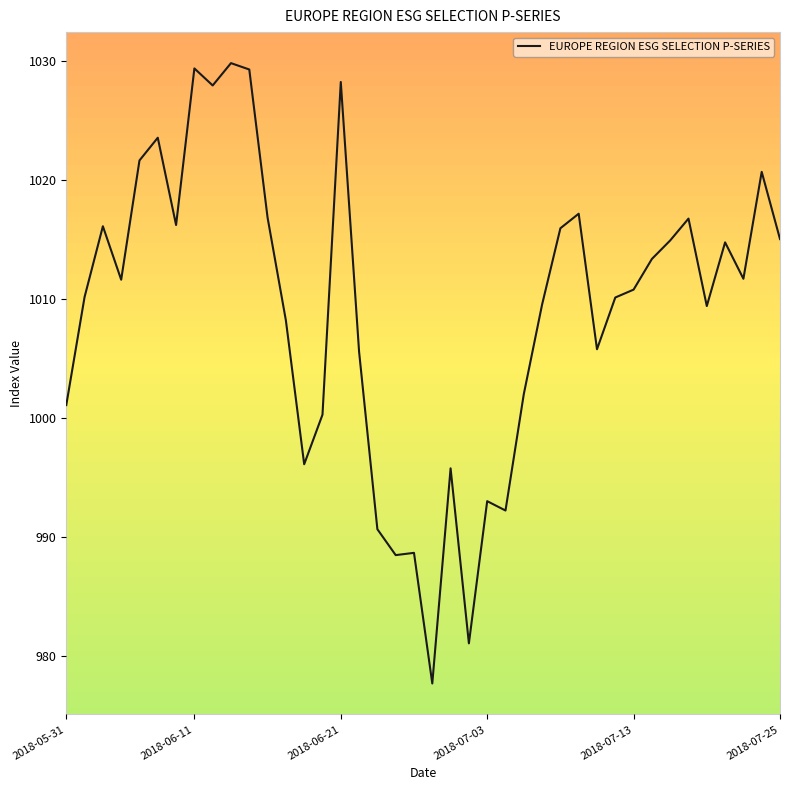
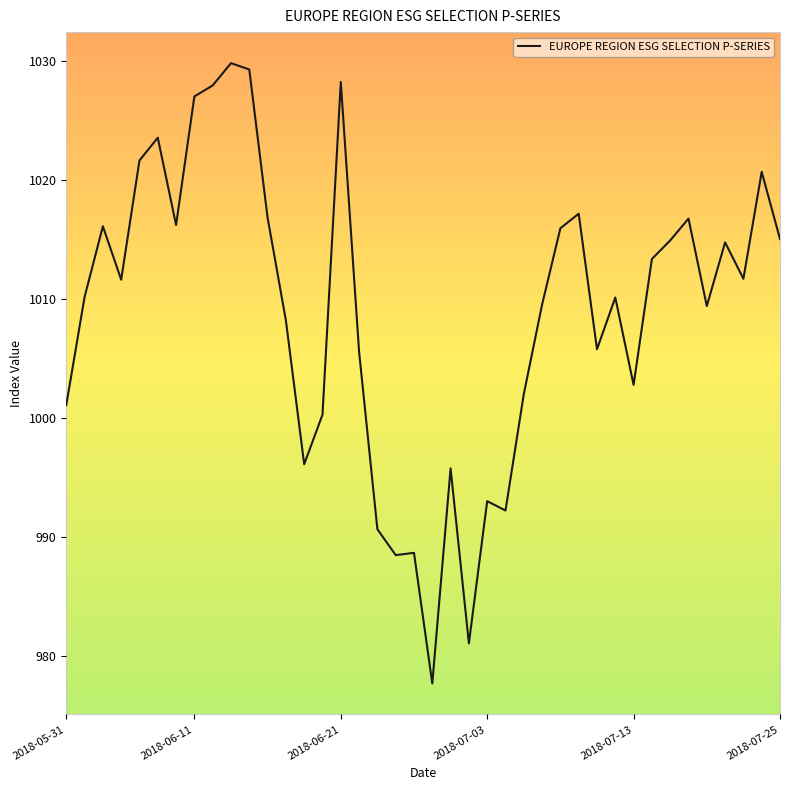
2018-06-11: 1029.4 -> 1027.0
2018-07-13: 1010.8 -> 1002.8
